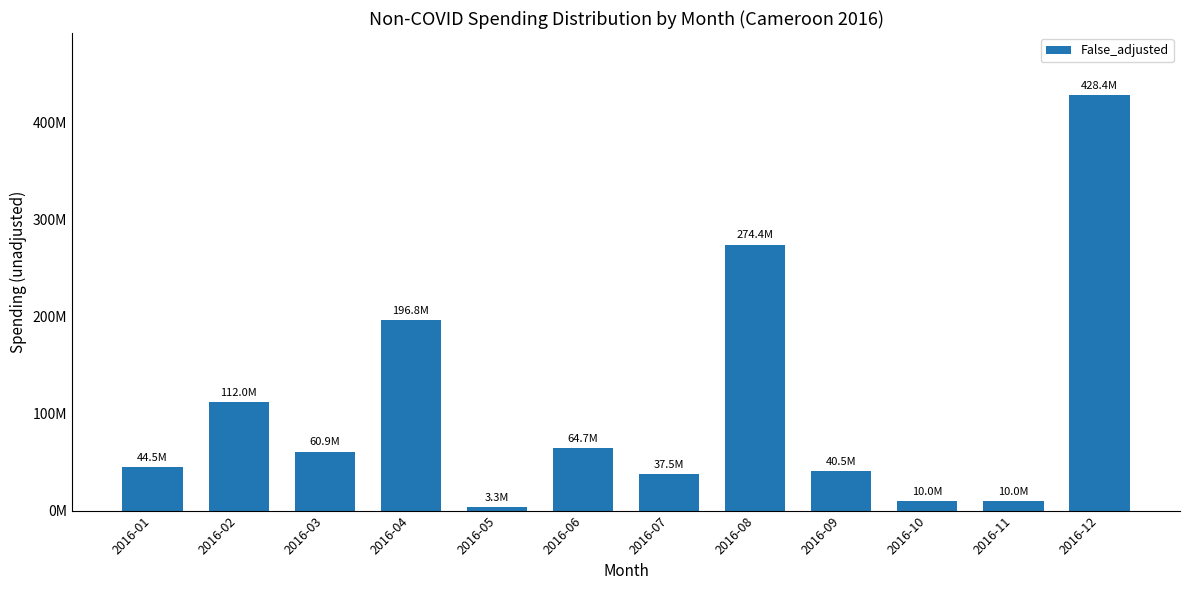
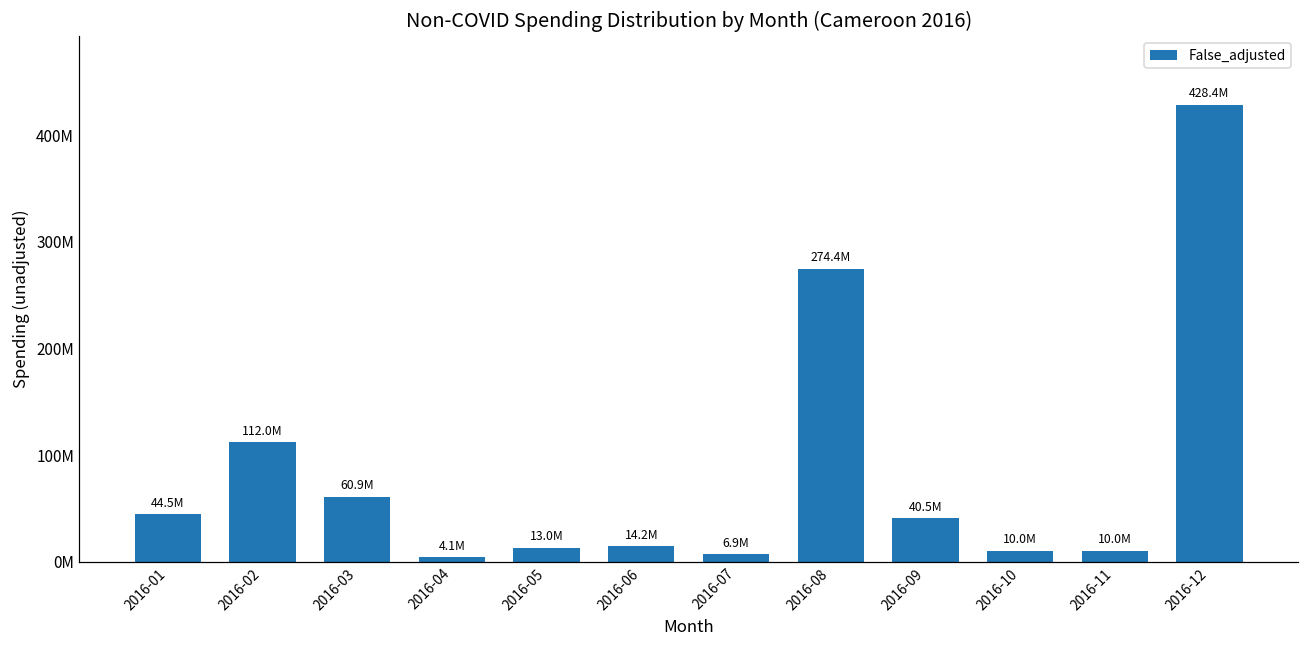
2016-04: 196.8M -> 4.1M
2016-05: 3.3M -> 13.0M
2016-06: 64.7M -> 14.2M
2016-07: 37.5M -> 6.9M
